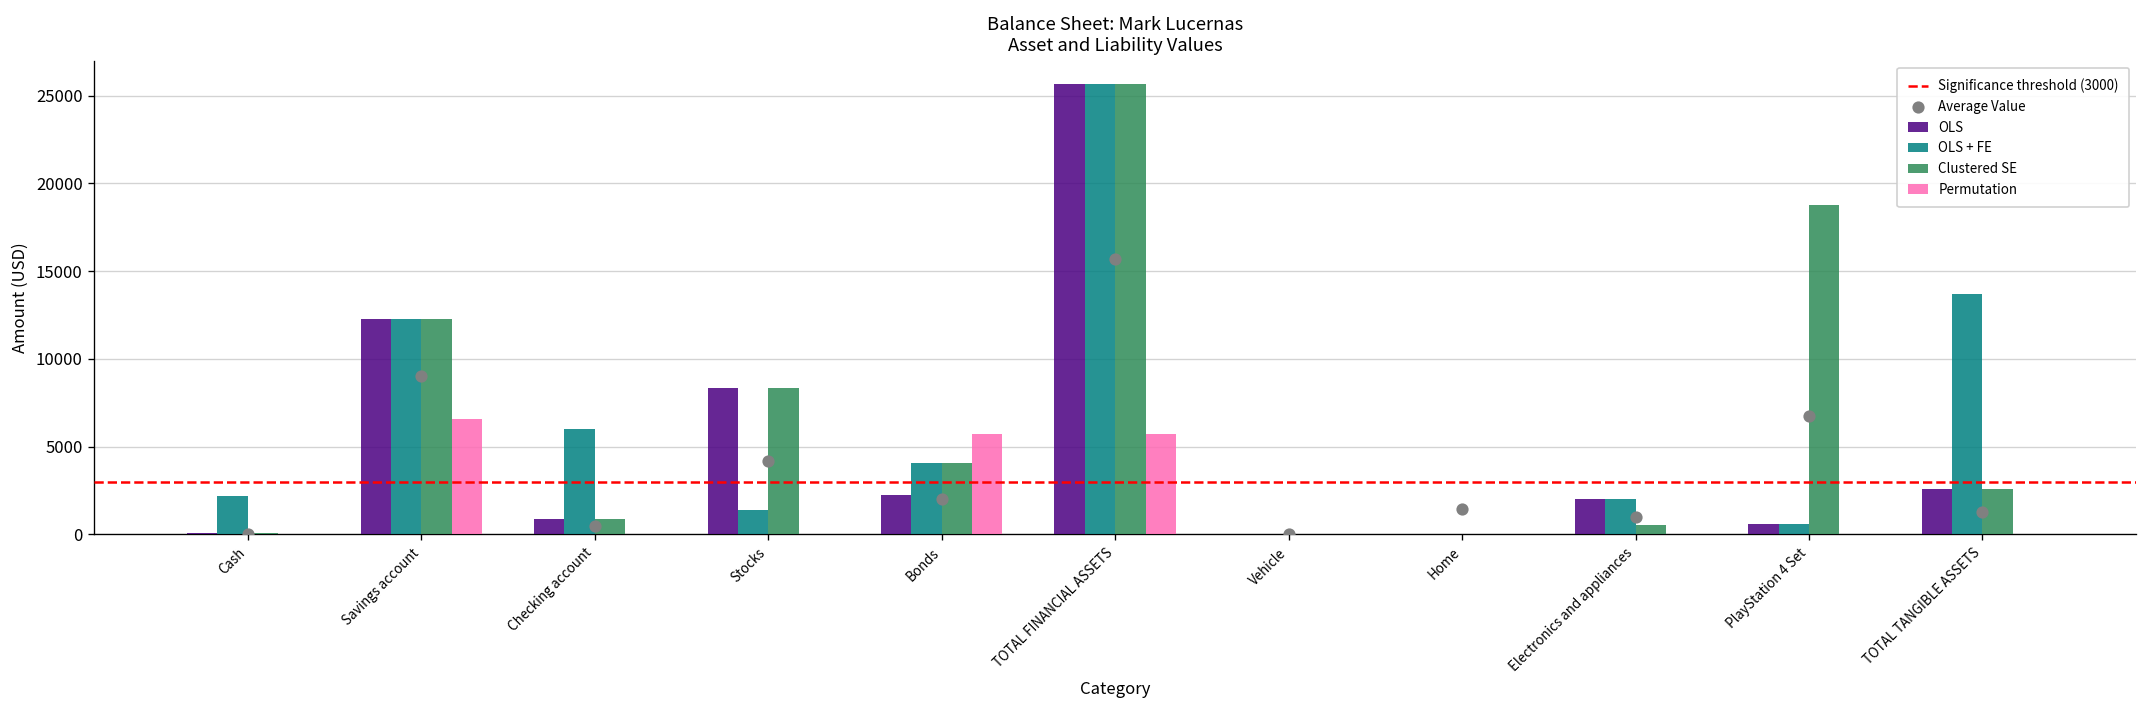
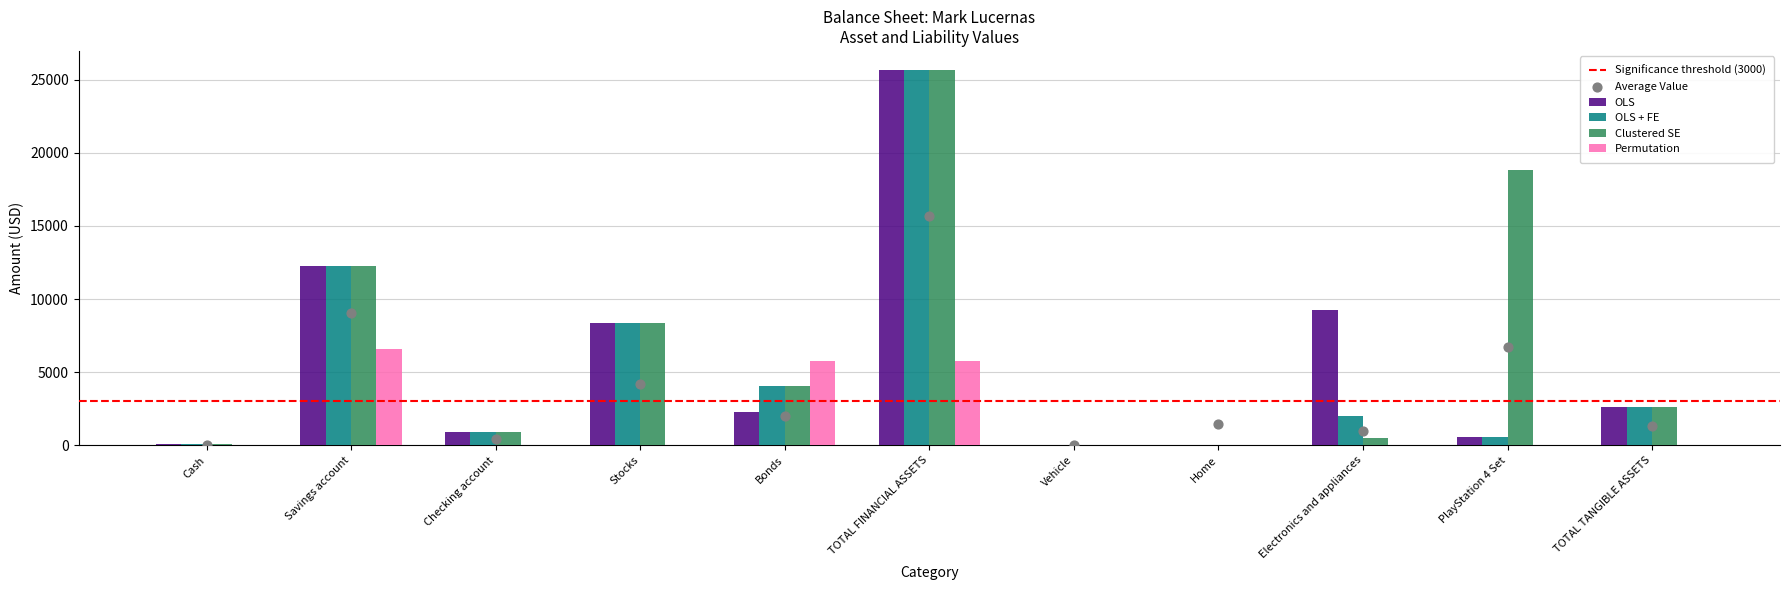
OLS + FE, Cash: 2200 -> 100
OLS + FE, Checking account: 6000 -> 900
OLS + FE, Stocks: 1400 -> 8300
OLS, Electronics and appliances: 2000 -> 9200
OLS + FE, TOTAL TANGIBLE ASSETS: 13700 -> 2600
